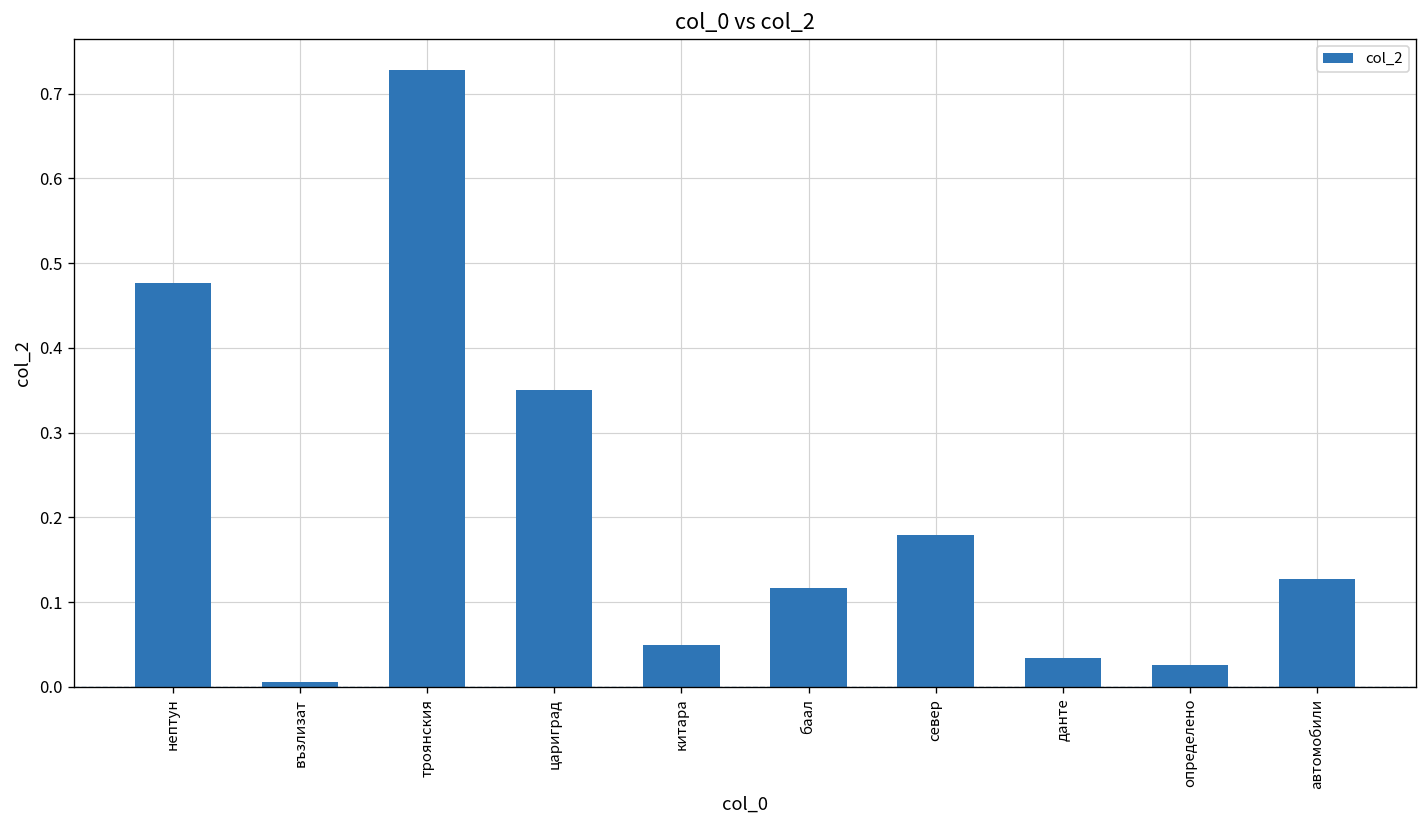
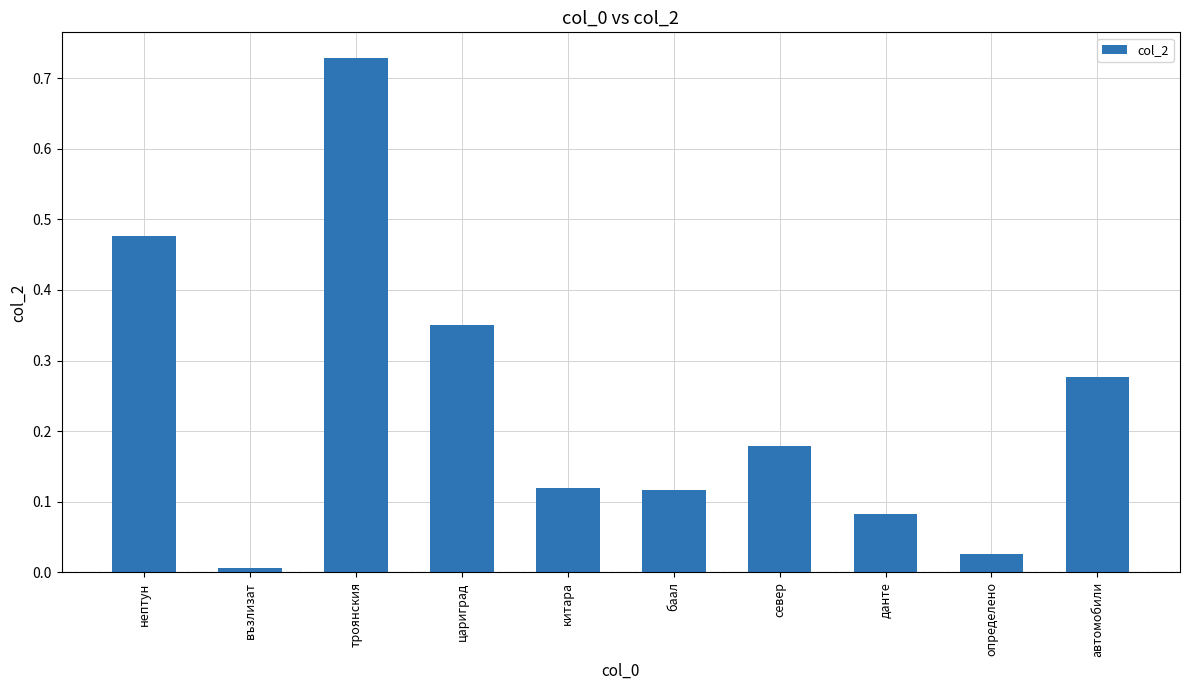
китара: 0.05 -> 0.12
данте: 0.03 -> 0.08
автомобили: 0.13 -> 0.28
